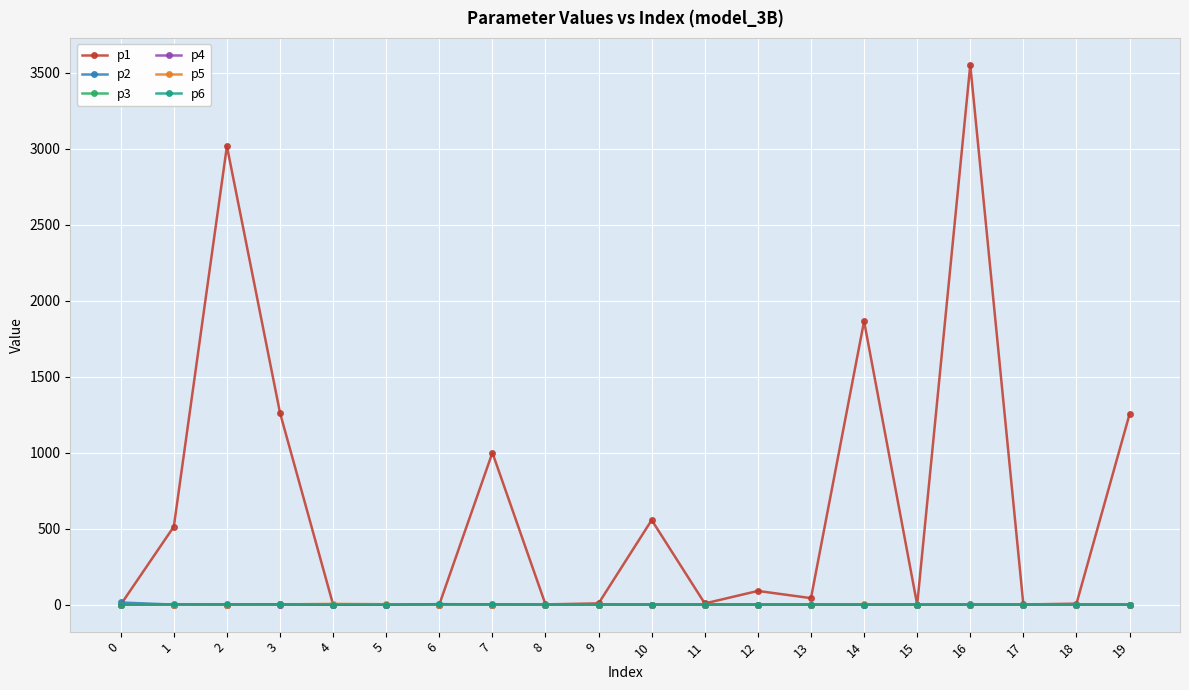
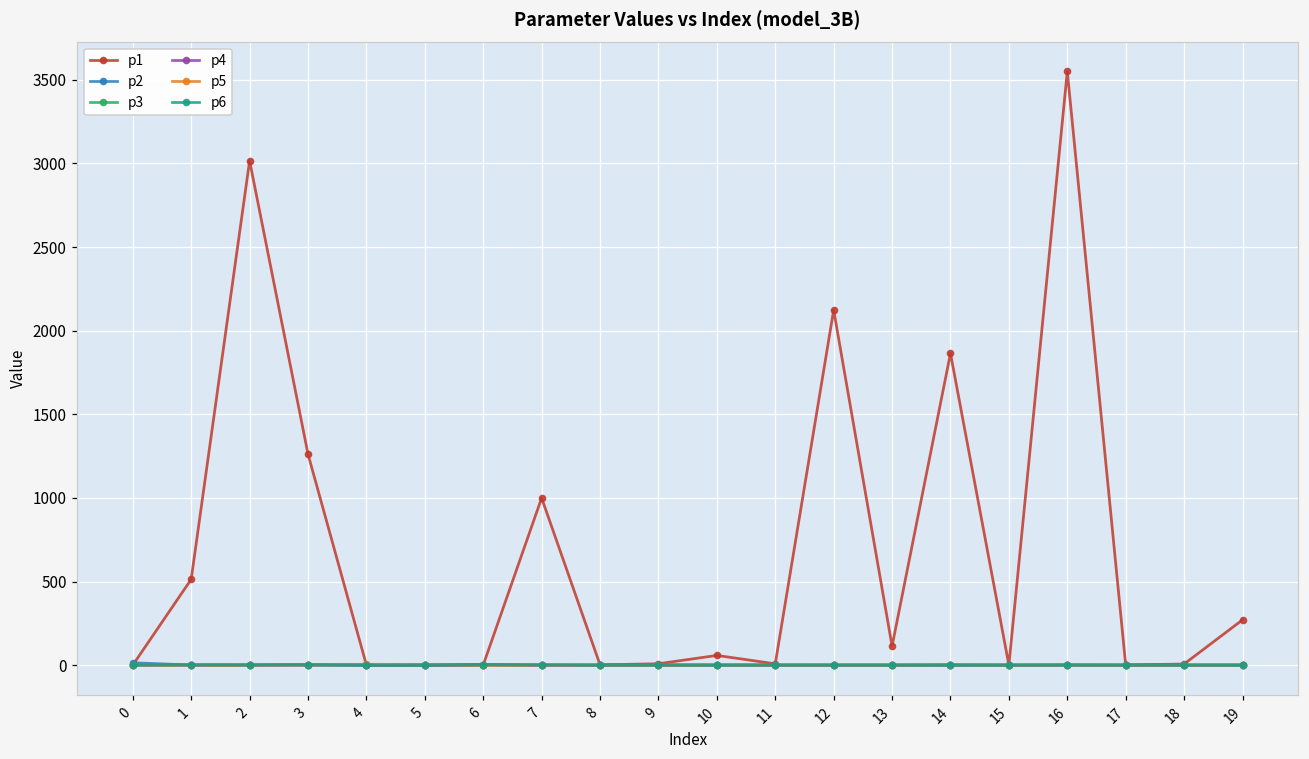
p1, 10: 560 -> 60
p1, 12: 90 -> 2120
p1, 13: 40 -> 110
p1, 19: 1250 -> 270
